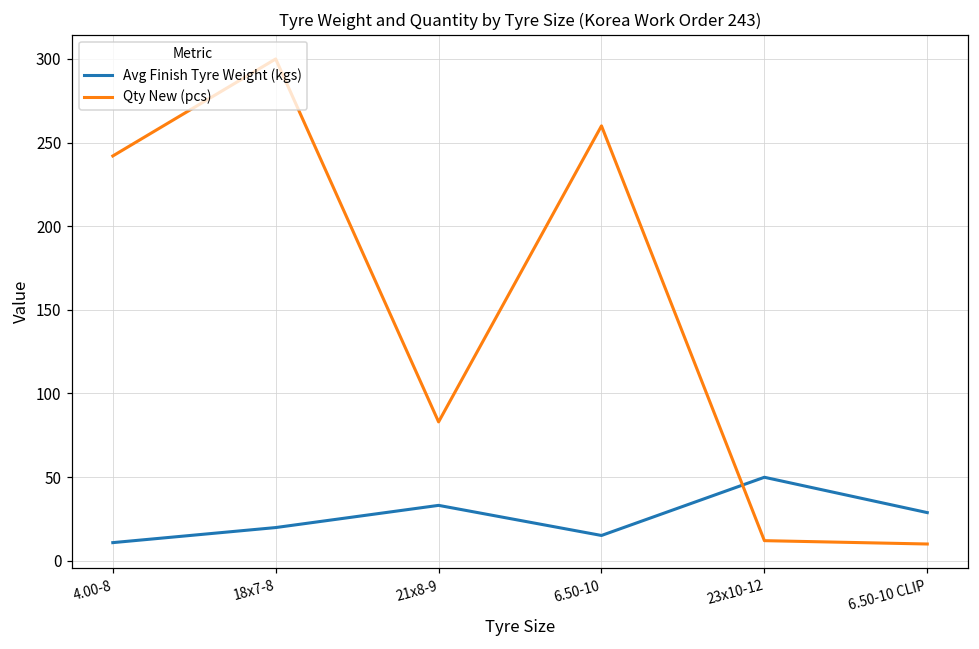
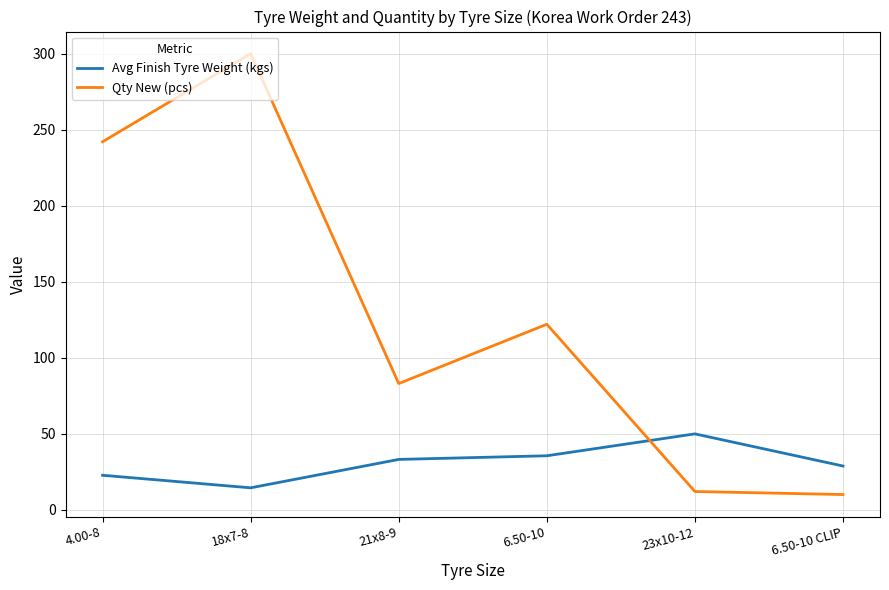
Avg Finish Tyre Weight (kgs), 4.00-8: 11 -> 23
Avg Finish Tyre Weight (kgs), 18x7-8: 20 -> 14
Avg Finish Tyre Weight (kgs), 6.50-10: 15 -> 36
Qty New (pcs), 6.50-10: 260 -> 122
